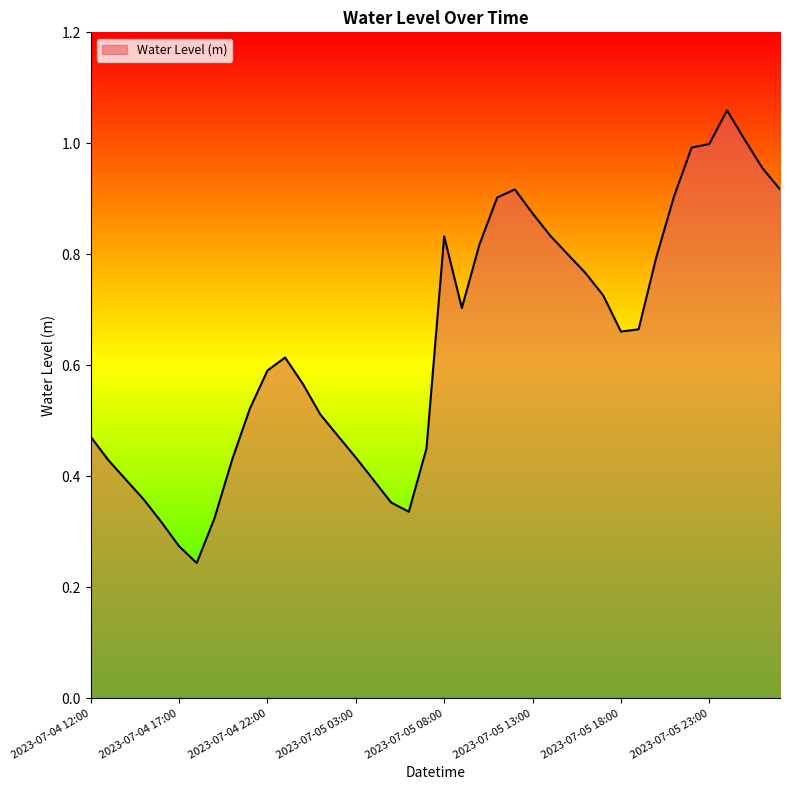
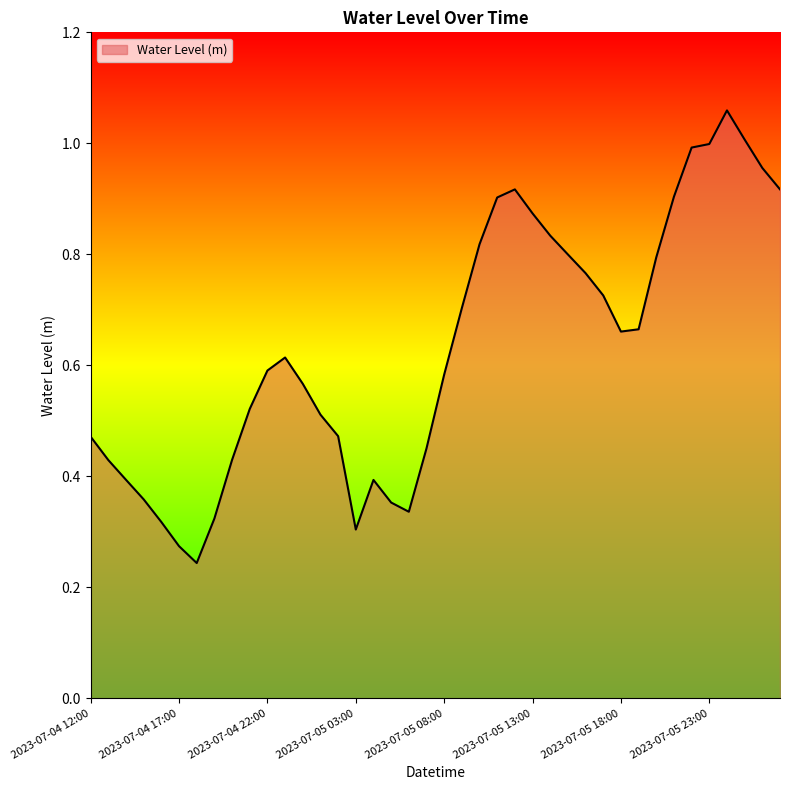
2023-07-05 03:00: 0.43 -> 0.30
2023-07-05 08:00: 0.83 -> 0.58
